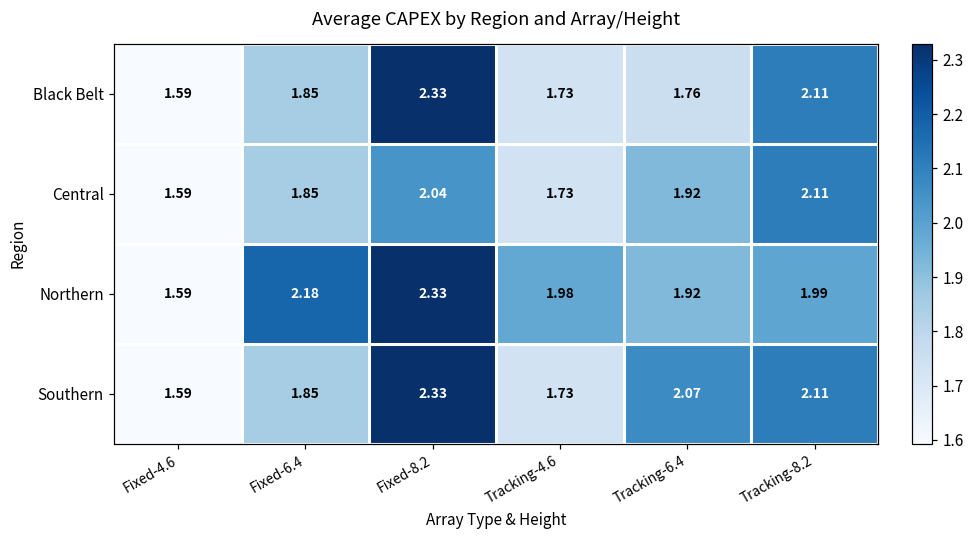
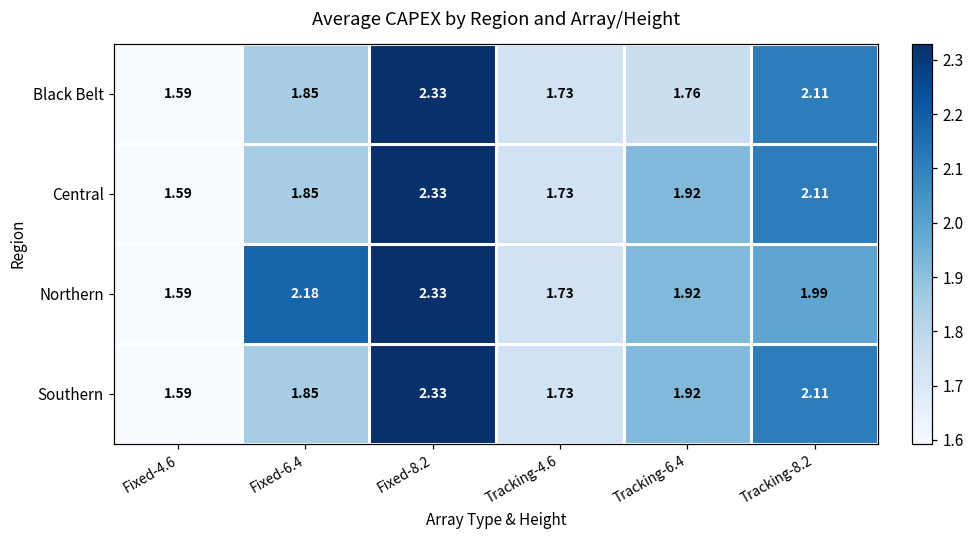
Central, Fixed-8.2: 2.04 -> 2.33
Northern, Tracking-4.6: 1.98 -> 1.73
Southern, Tracking-6.4: 2.07 -> 1.92
